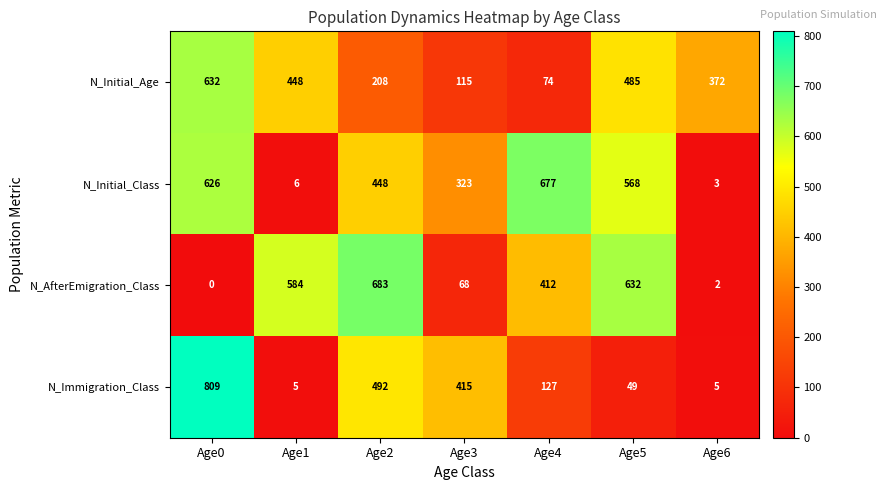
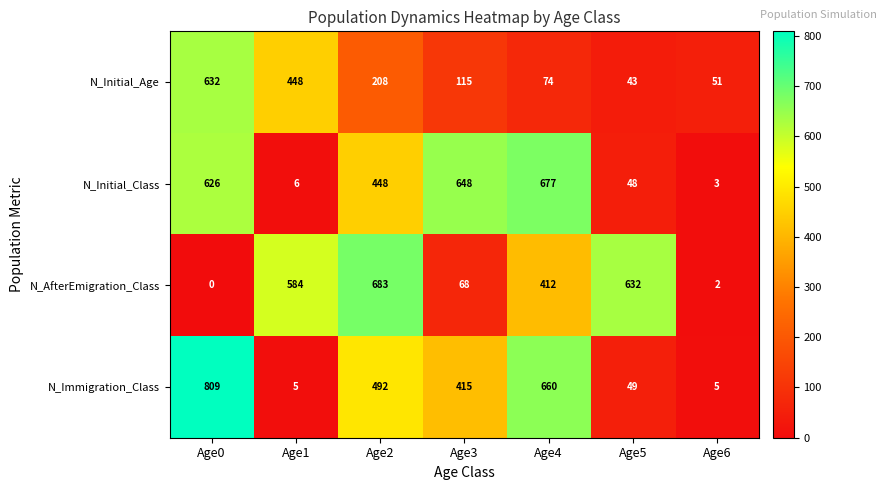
N_Initial_Age, Age5: 485 -> 43
N_Initial_Age, Age6: 372 -> 51
N_Initial_Class, Age3: 323 -> 648
N_Initial_Class, Age5: 568 -> 48
N_Immigration_Class, Age4: 127 -> 660
